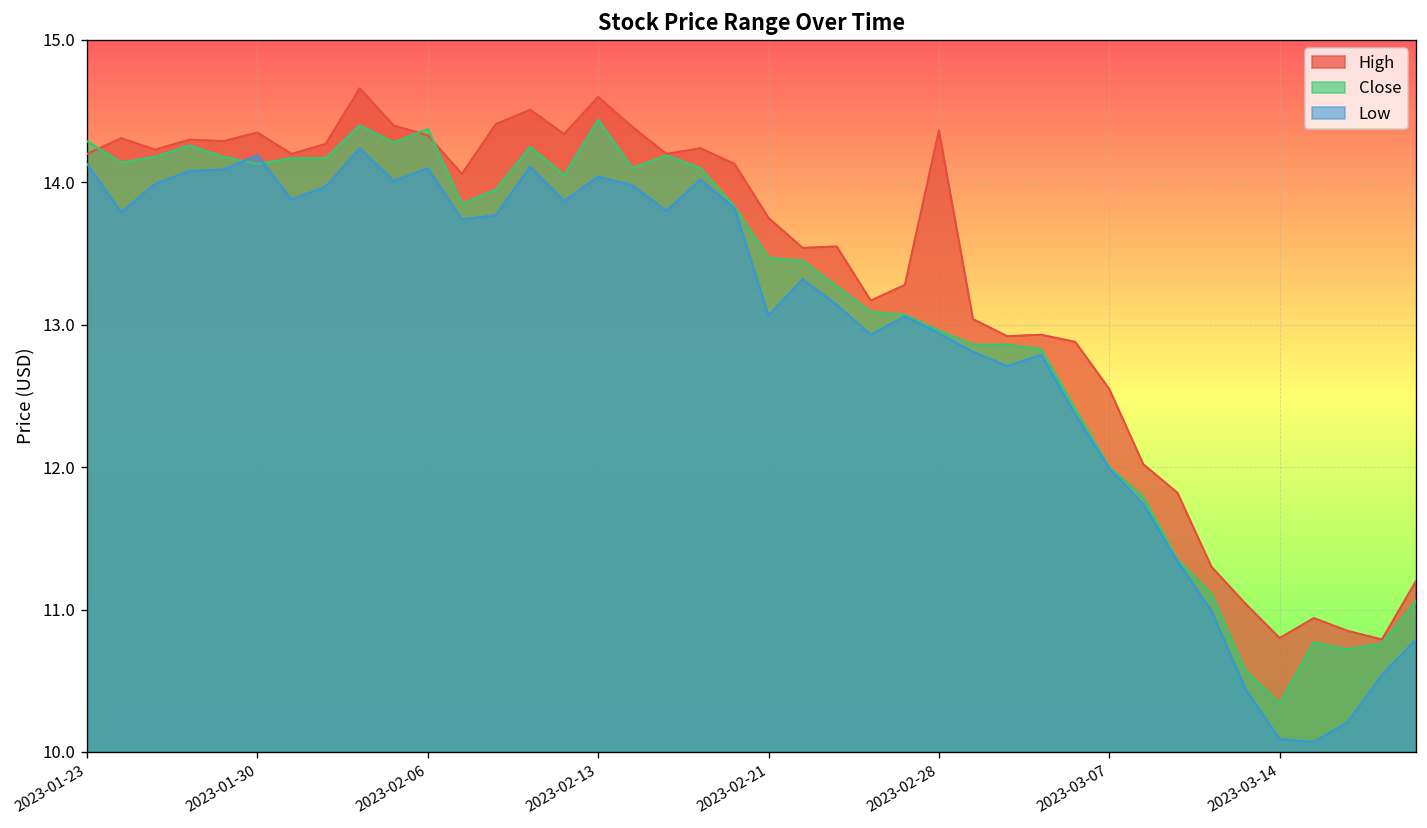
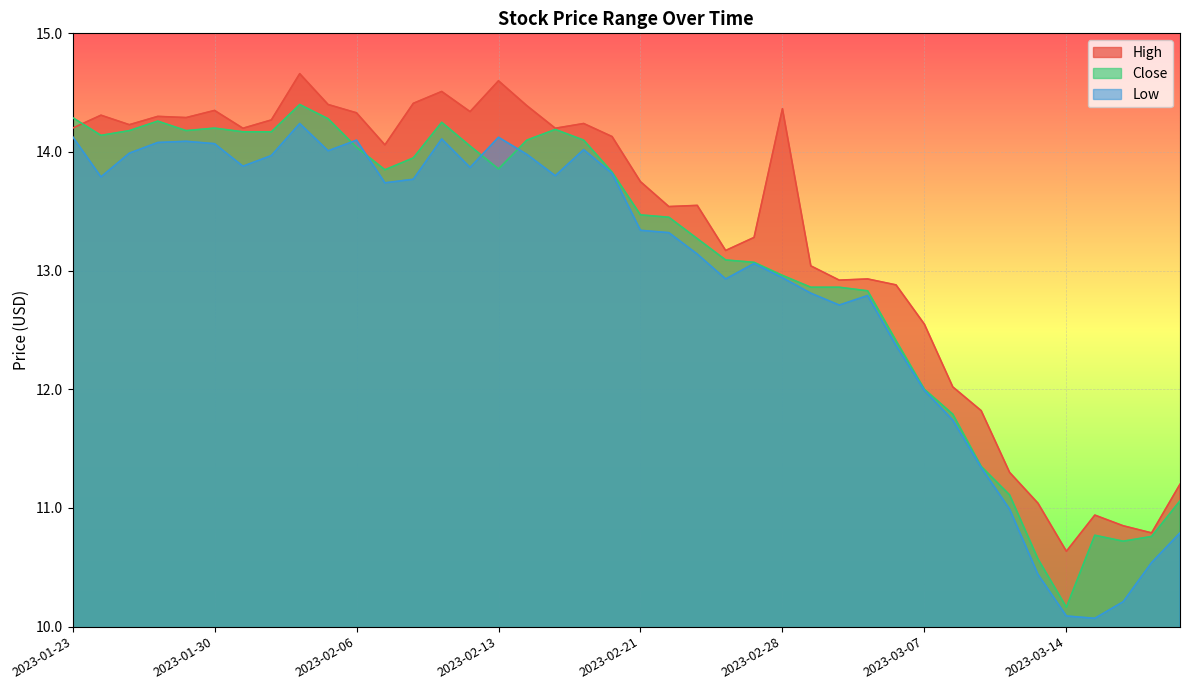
Close, 2023-01-30: 14.13 -> 14.20
Low, 2023-01-30: 14.19 -> 14.07
Close, 2023-02-06: 14.37 -> 14.04
Close, 2023-02-13: 14.44 -> 13.86
Low, 2023-02-13: 14.04 -> 14.12
Low, 2023-02-21: 13.07 -> 13.34
High, 2023-03-14: 10.80 -> 10.64
Close, 2023-03-14: 10.34 -> 10.16
